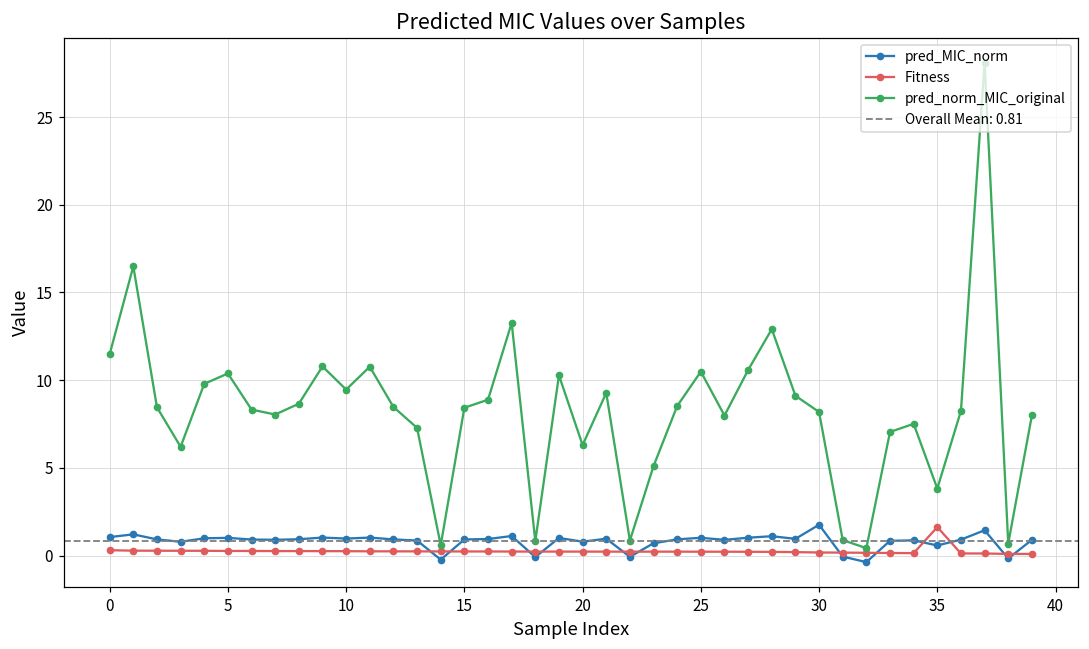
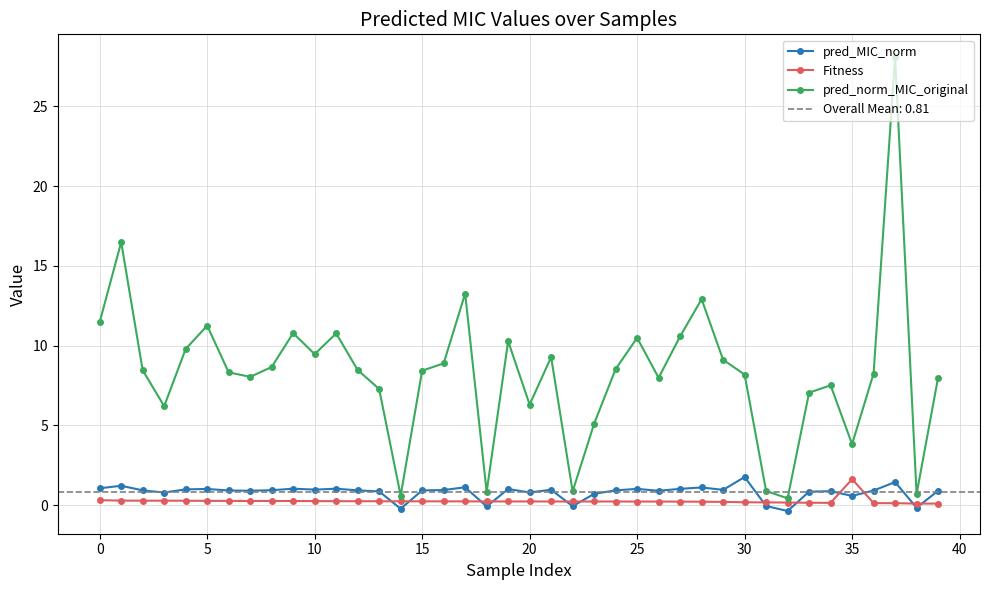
pred_norm_MIC_original, 5: 10.4 -> 11.3
